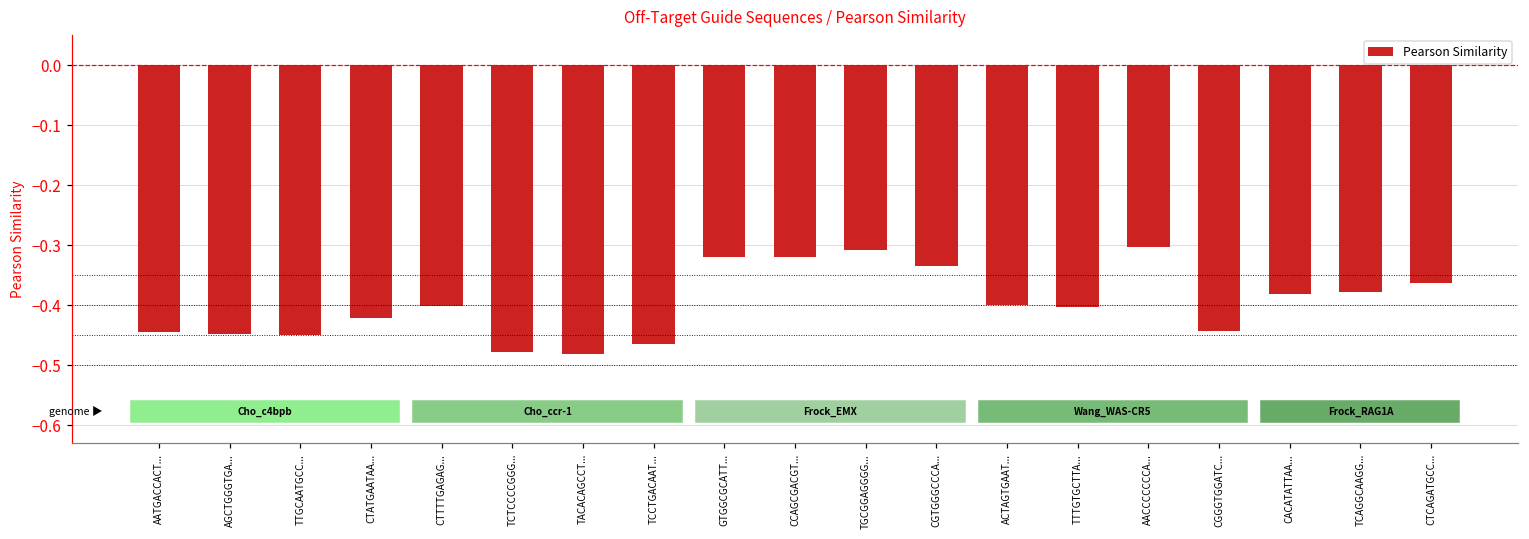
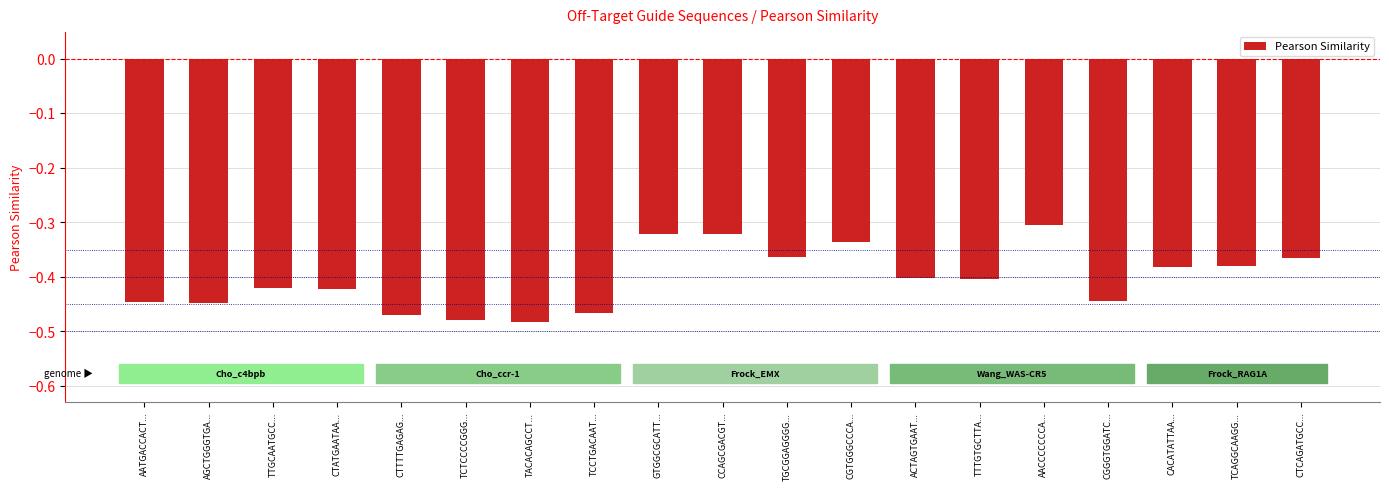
TTGCAATGCC...: -0.45 -> -0.42
CTTTTGAGAG...: -0.40 -> -0.47
TGCGGAGGGG...: -0.31 -> -0.36
